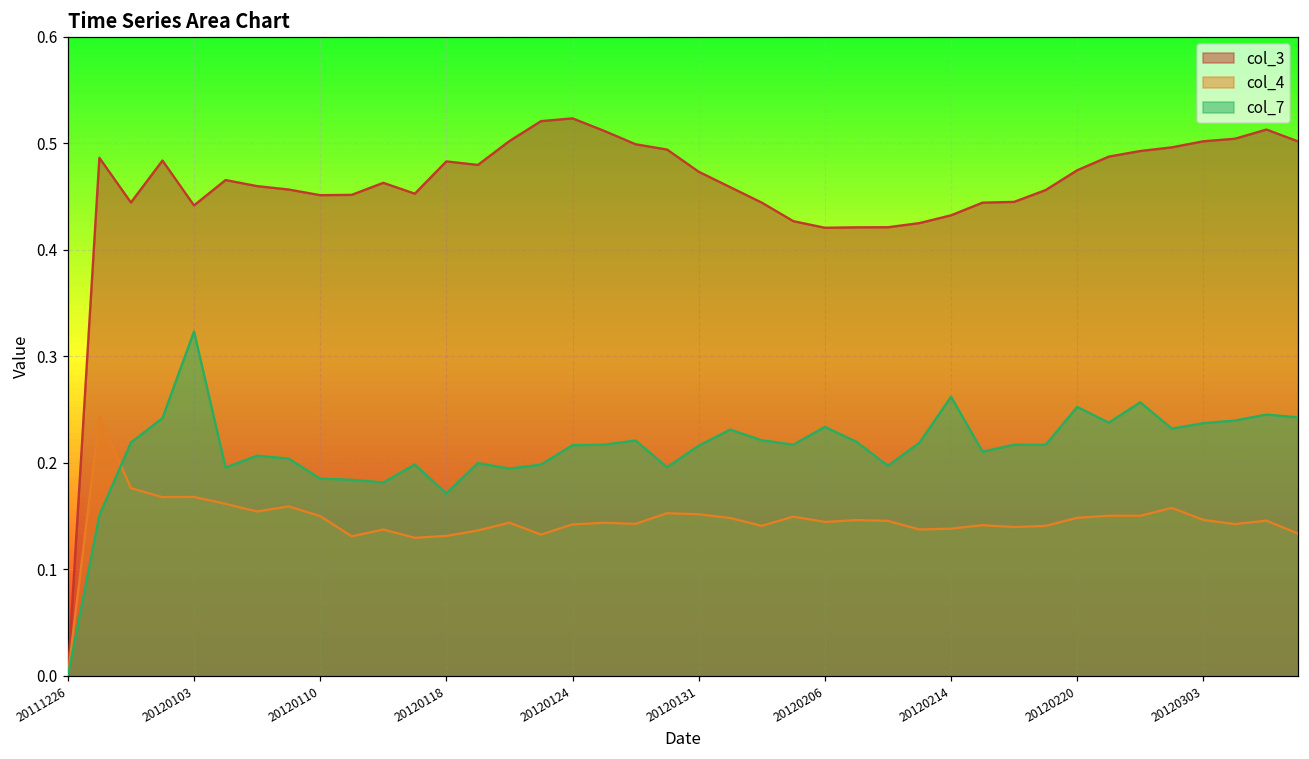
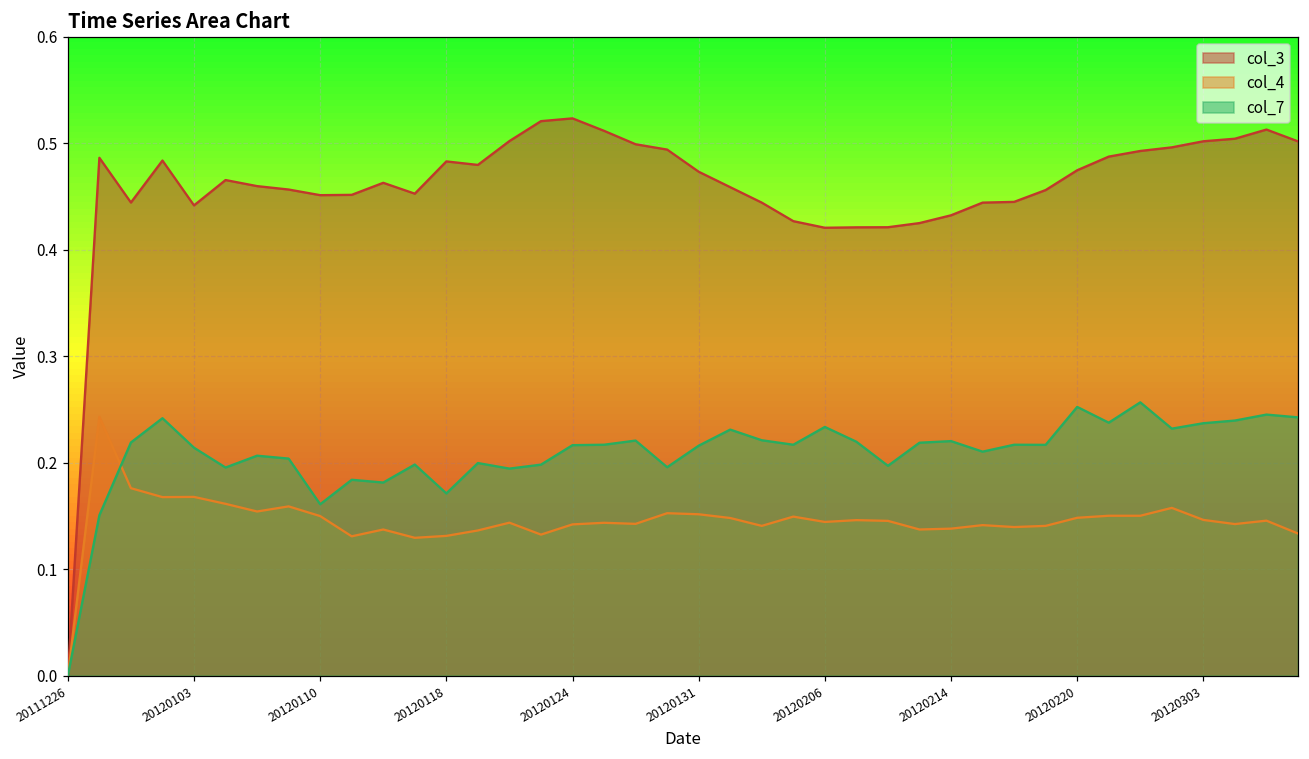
col_7, 20120103: 0.32 -> 0.21
col_7, 20120110: 0.19 -> 0.16
col_7, 20120214: 0.26 -> 0.22
